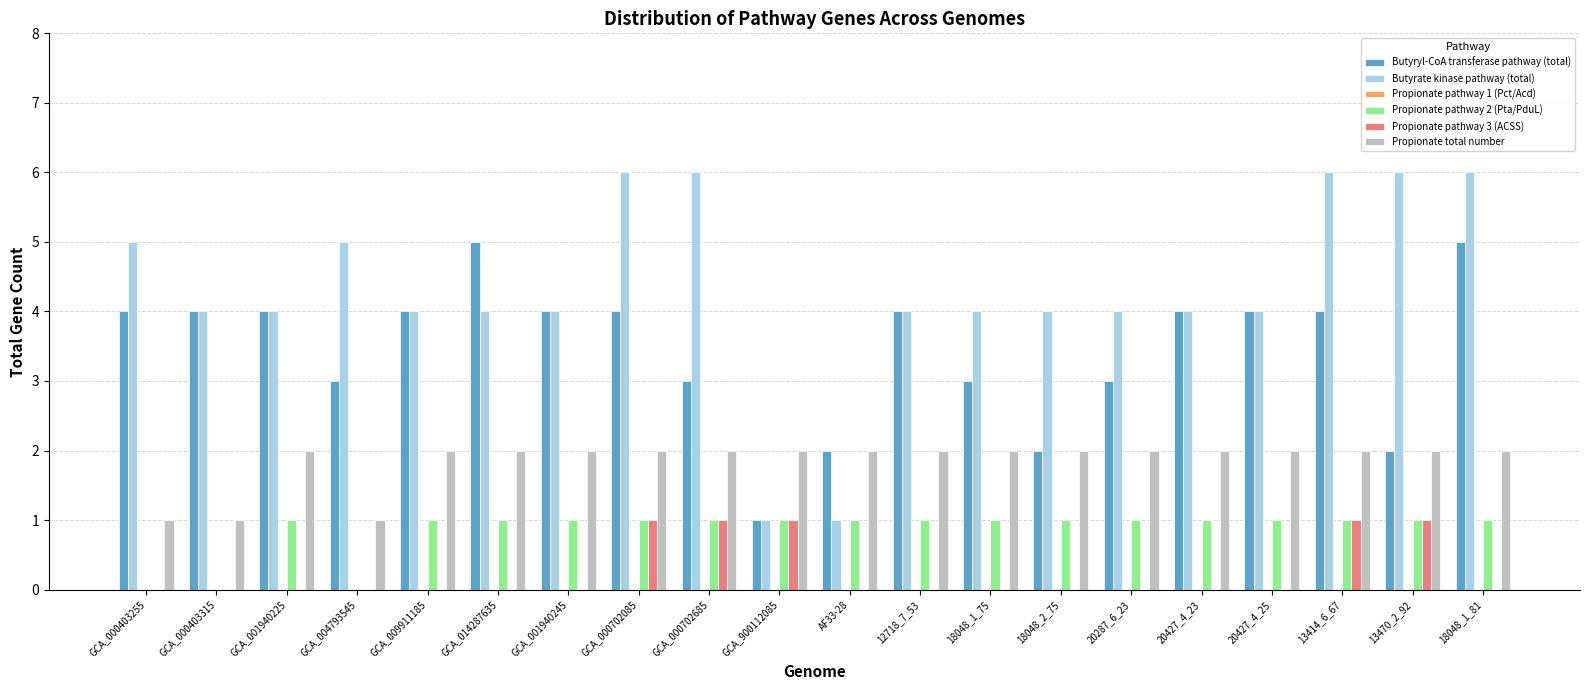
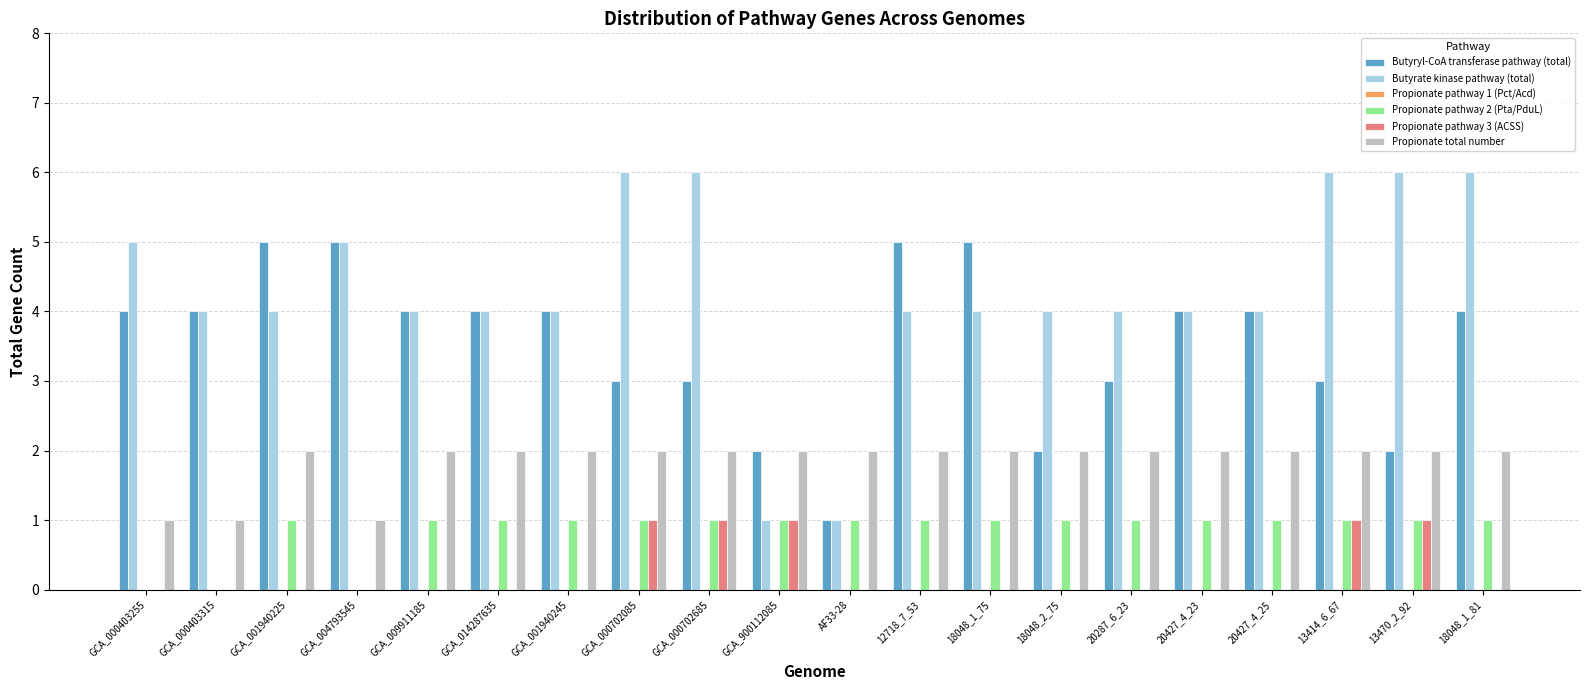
Butyryl-CoA transferase pathway (total), GCA_001940225: 4 -> 5
Butyryl-CoA transferase pathway (total), GCA_004793545: 3 -> 5
Butyryl-CoA transferase pathway (total), GCA_014287635: 5 -> 4
Butyryl-CoA transferase pathway (total), GCA_000702085: 4 -> 3
Butyryl-CoA transferase pathway (total), GCA_900112085: 1 -> 2
Butyryl-CoA transferase pathway (total), AF33-28: 2 -> 1
Butyryl-CoA transferase pathway (total), 12718_7_53: 4 -> 5
Butyryl-CoA transferase pathway (total), 18048_1_75: 3 -> 5
Butyryl-CoA transferase pathway (total), 13414_6_67: 4 -> 3
Butyryl-CoA transferase pathway (total), 18048_1_81: 5 -> 4
